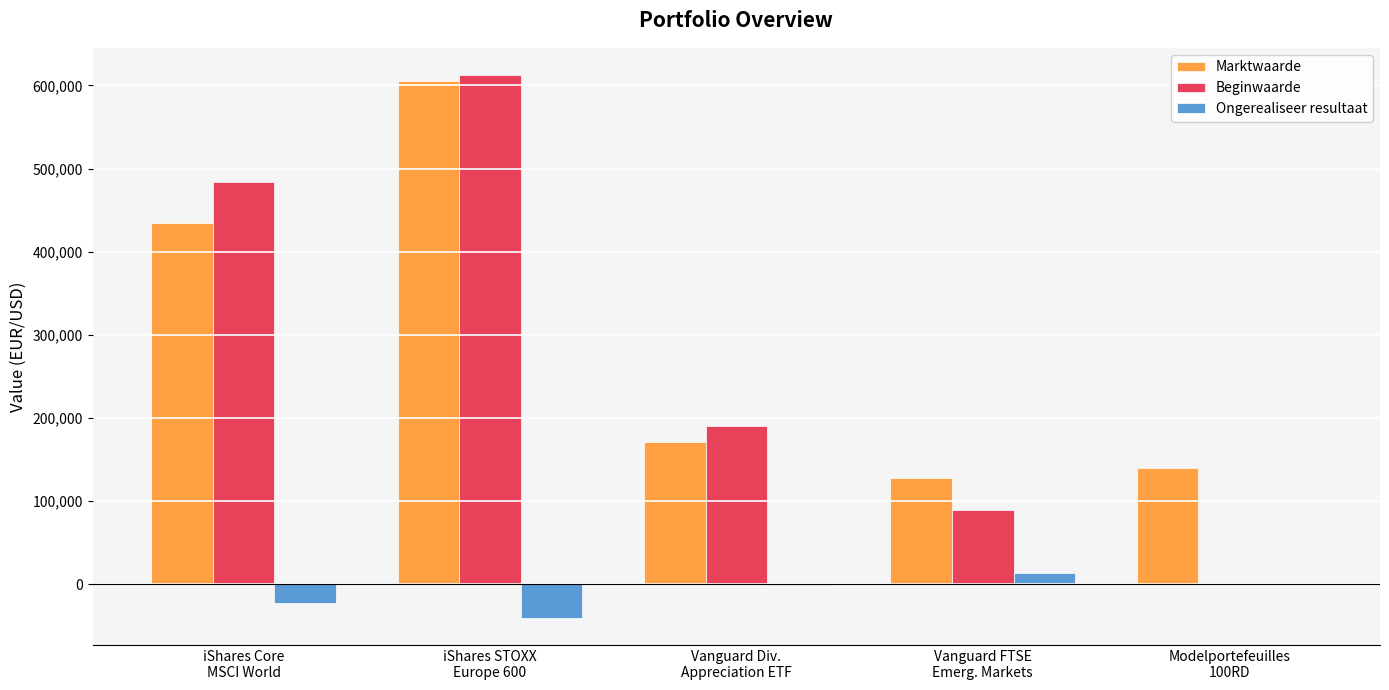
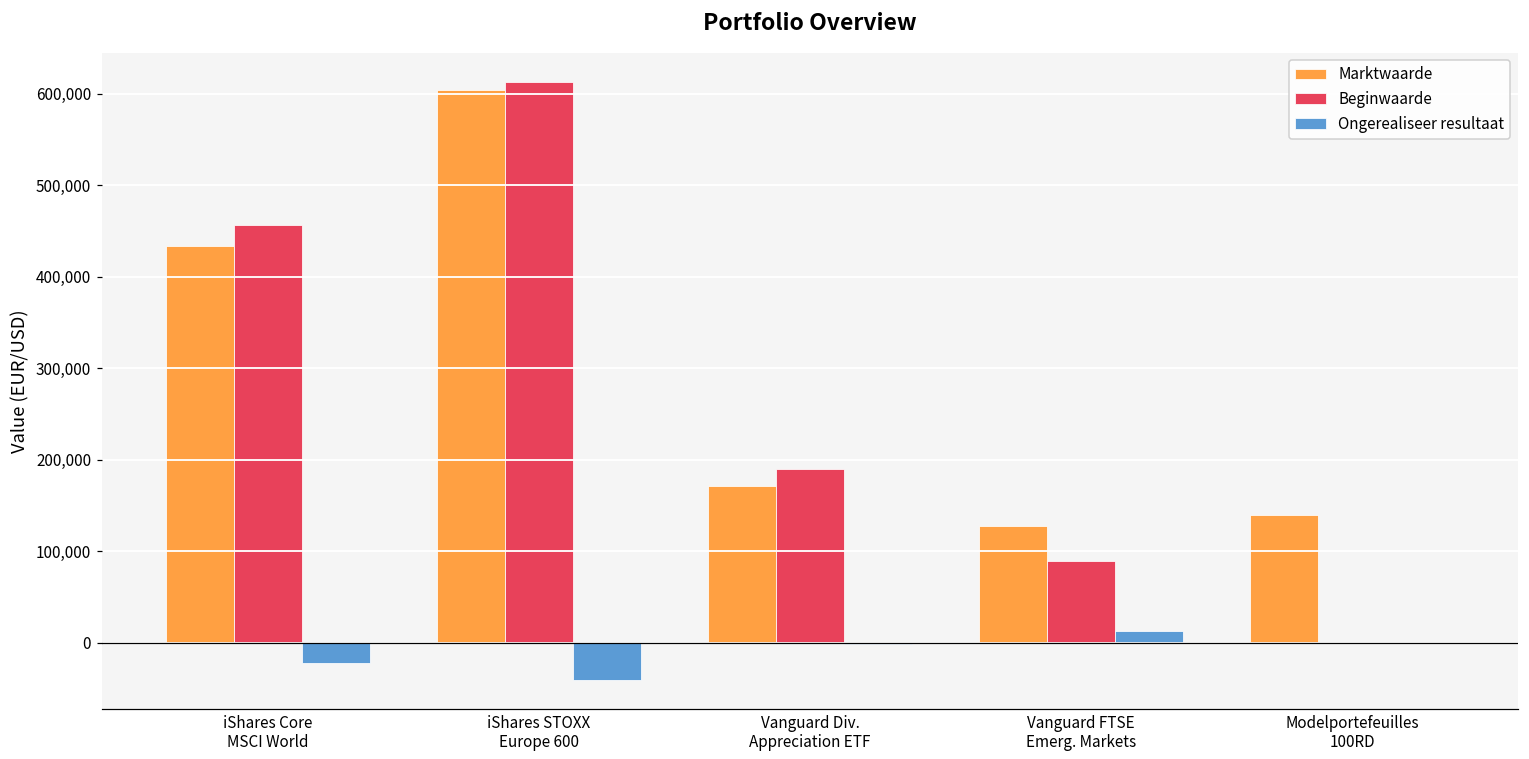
Beginwaarde, iShares Core MSCI World: 480,000 -> 460,000
